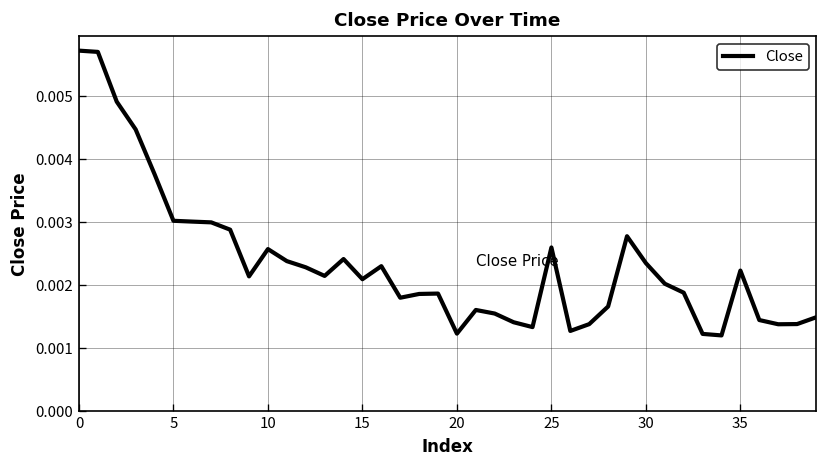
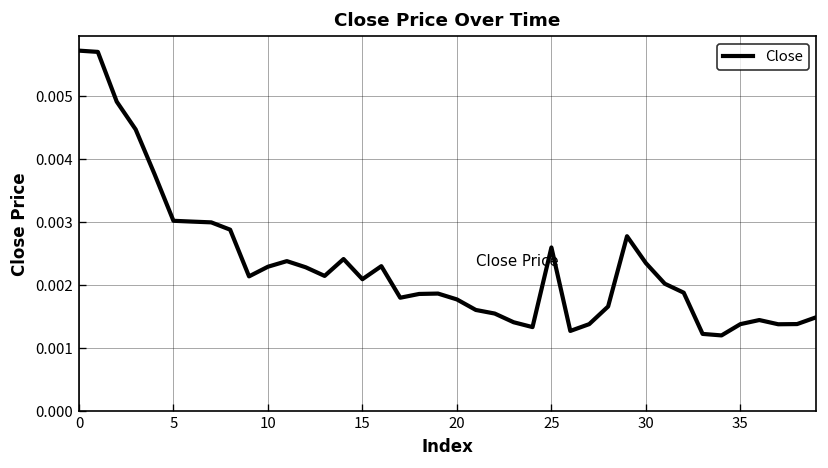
10: 0.0026 -> 0.0023
20: 0.0012 -> 0.0018
35: 0.0022 -> 0.0014
